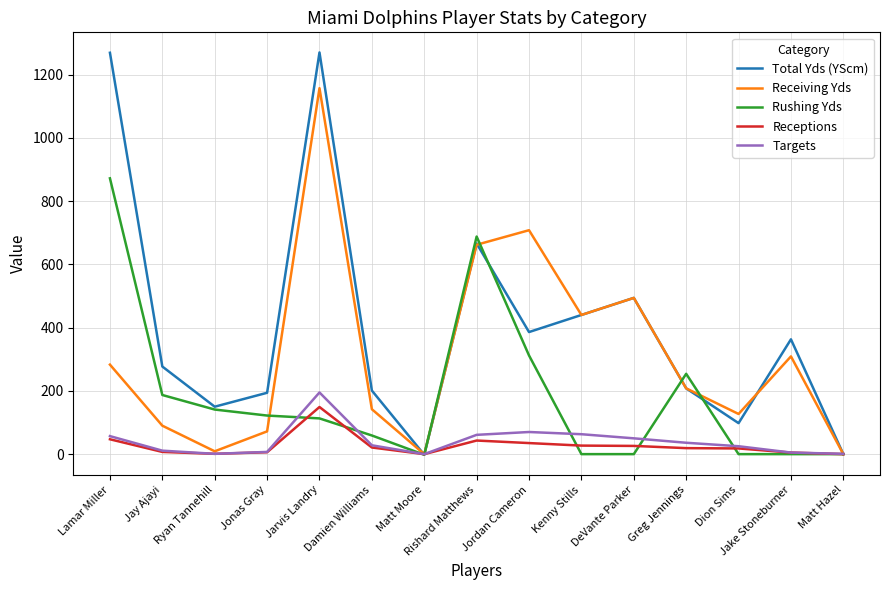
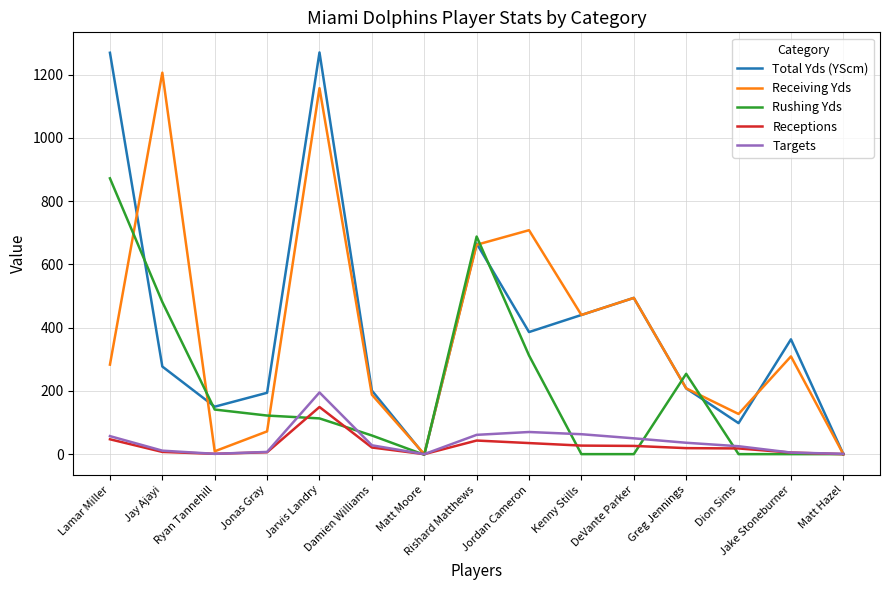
Receiving Yds, Jay Ajayi: 90 -> 1210
Rushing Yds, Jay Ajayi: 190 -> 480
Receiving Yds, Damien Williams: 140 -> 190
